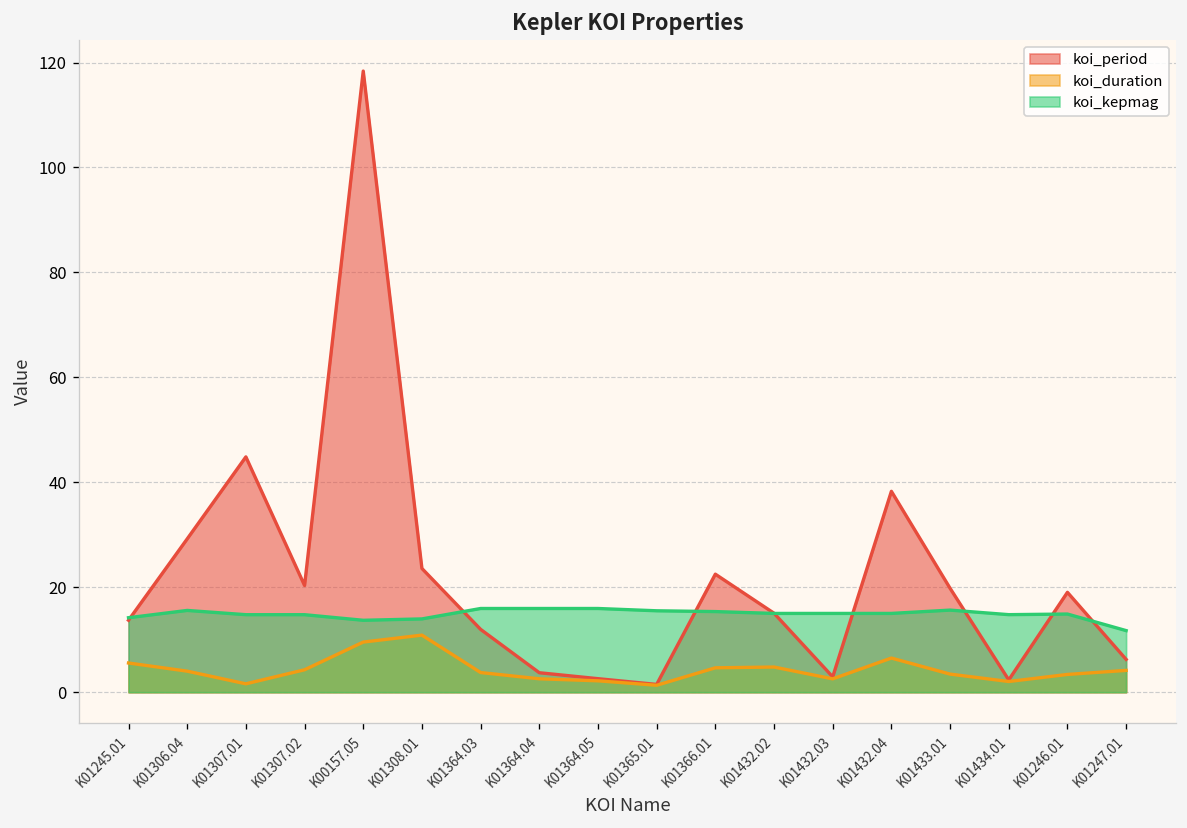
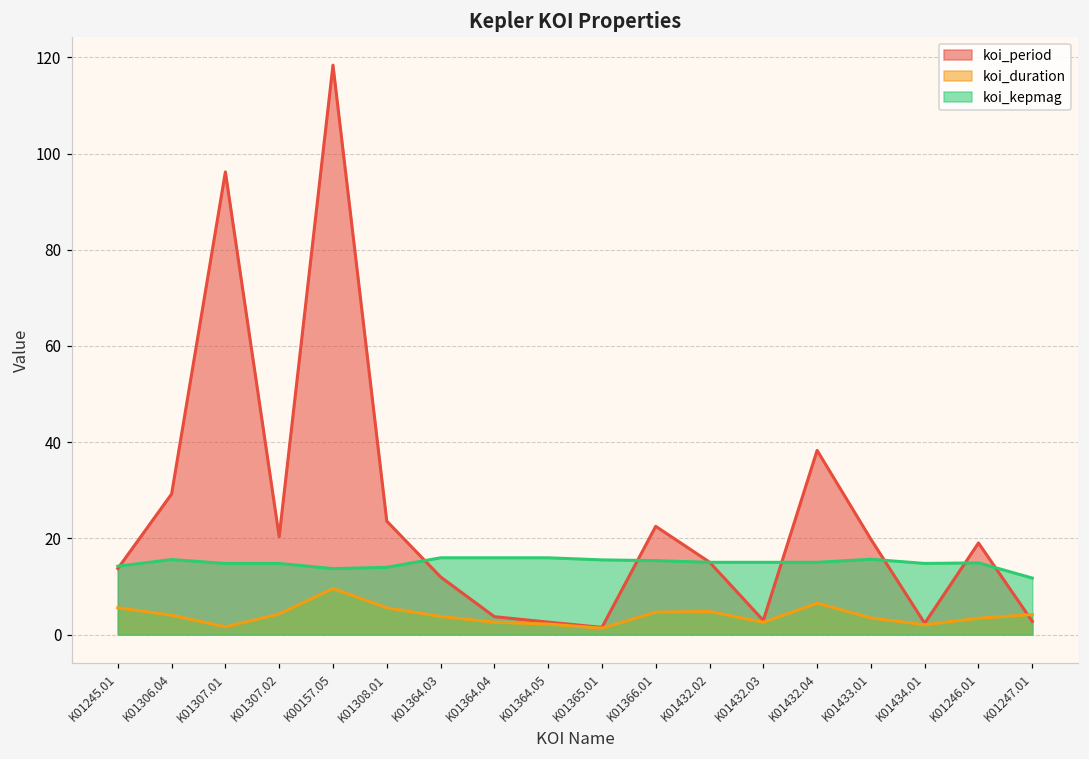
koi_period, K01307.01: 45 -> 96
koi_duration, K01308.01: 11 -> 6
koi_period, K01247.01: 6 -> 3
